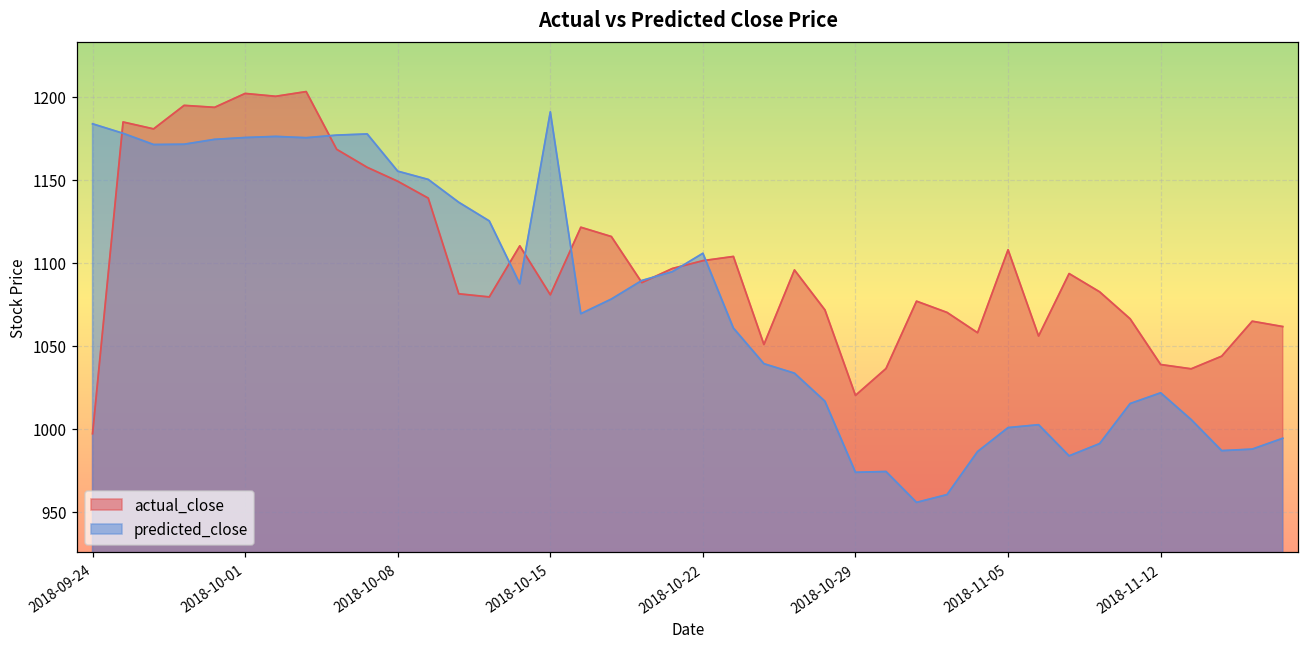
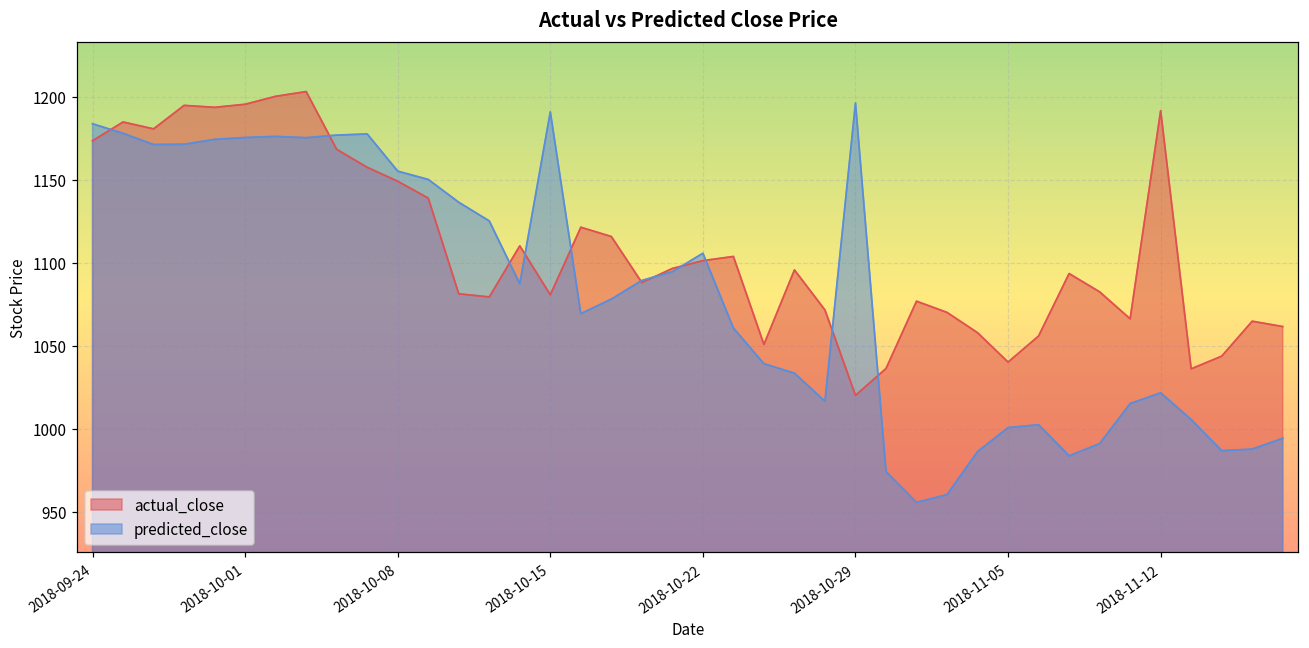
actual_close, 2018-09-24: 997 -> 1173
actual_close, 2018-10-01: 1202 -> 1195
predicted_close, 2018-10-29: 974 -> 1196
actual_close, 2018-11-05: 1108 -> 1040
actual_close, 2018-11-12: 1039 -> 1191
